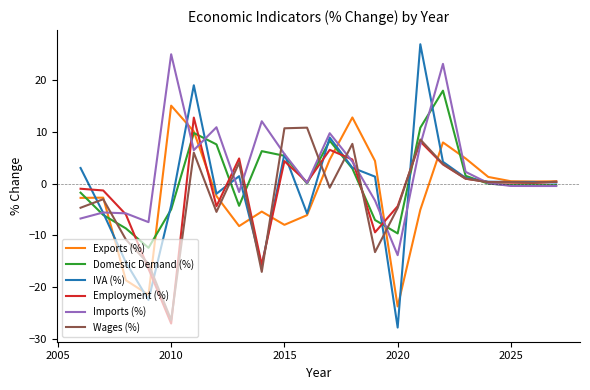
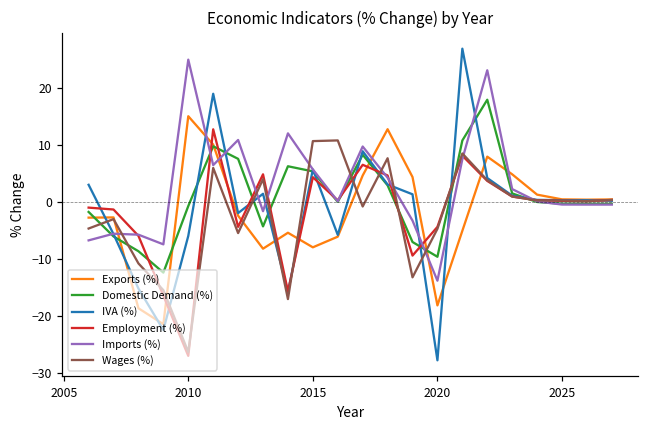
Domestic Demand (%), 2010: -5 -> -1
IVA (%), 2010: -4 -> -6
Exports (%), 2020: -24 -> -18
